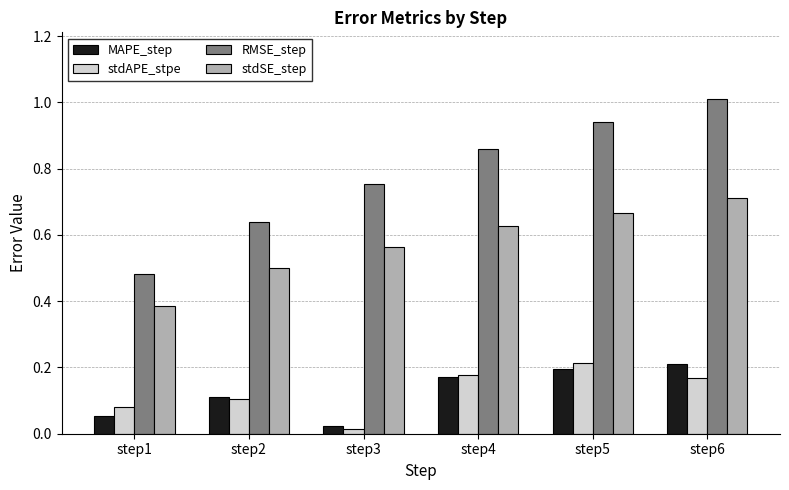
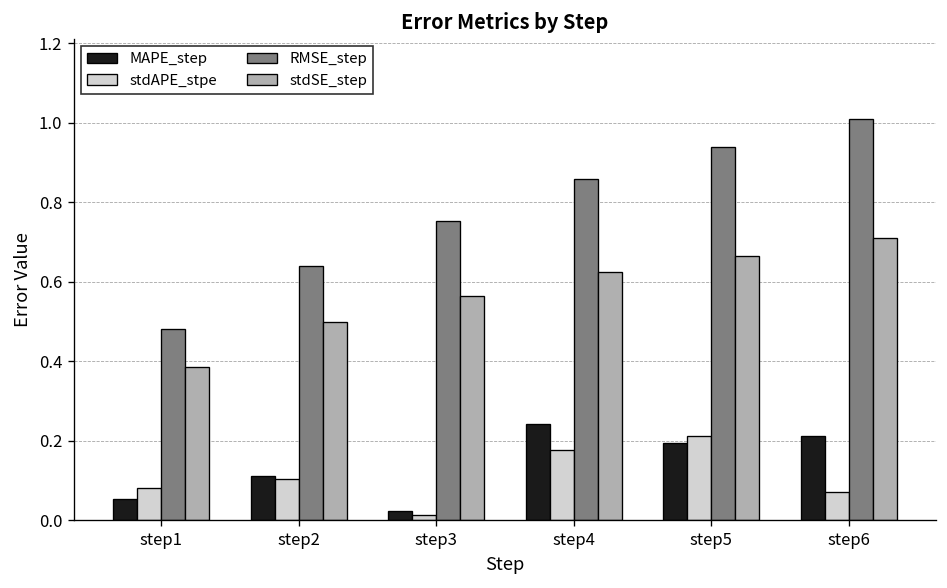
MAPE_step, step4: 0.17 -> 0.24
stdAPE_stpe, step6: 0.17 -> 0.07
